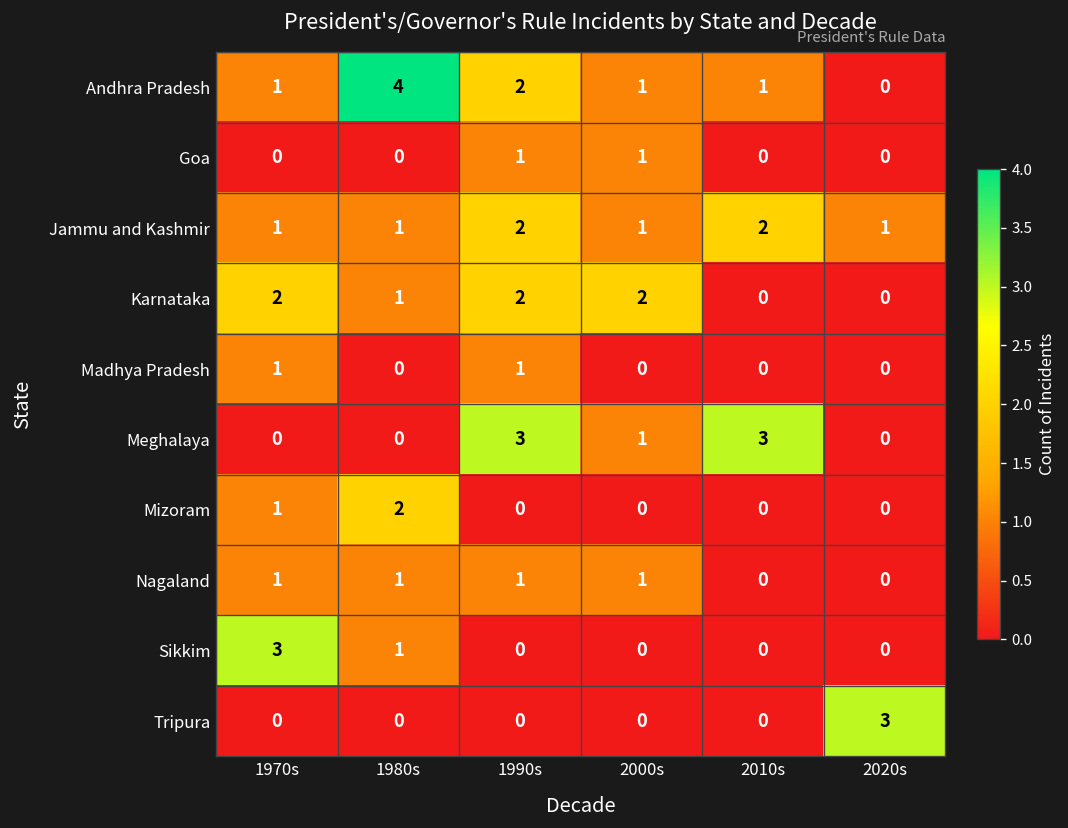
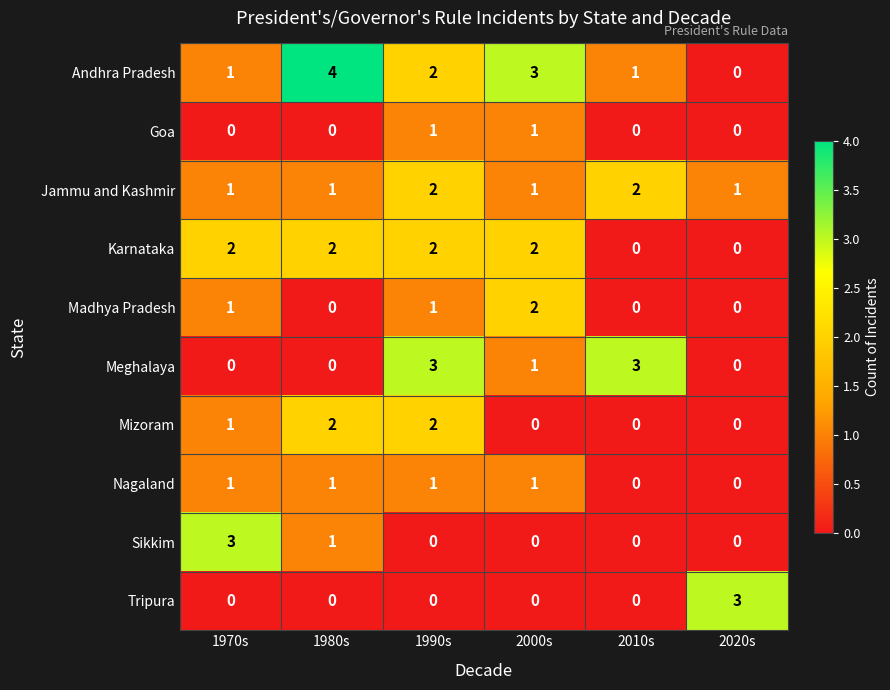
Andhra Pradesh, 2000s: 1 -> 3
Karnataka, 1980s: 1 -> 2
Madhya Pradesh, 2000s: 0 -> 2
Mizoram, 1990s: 0 -> 2
